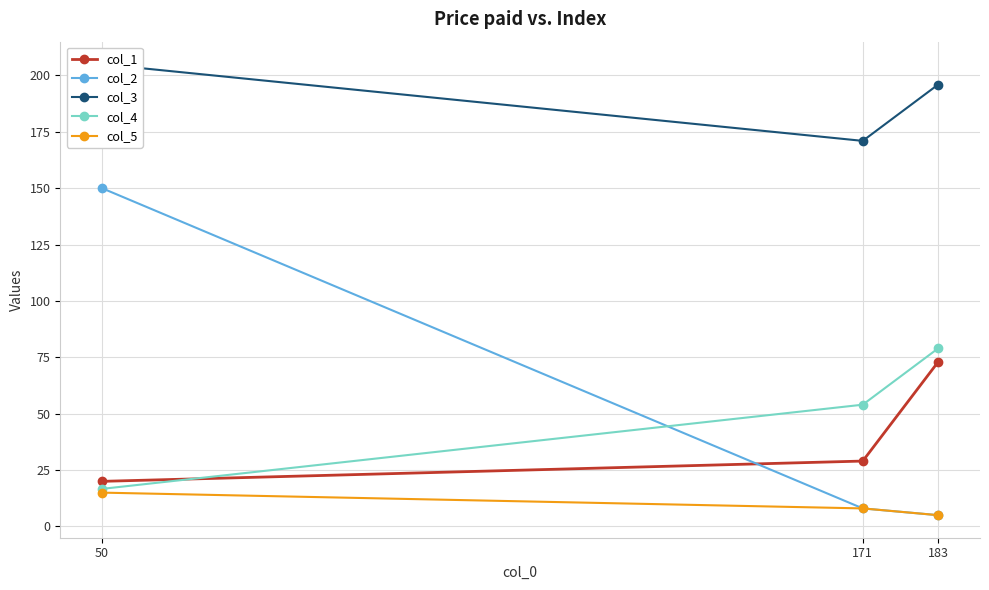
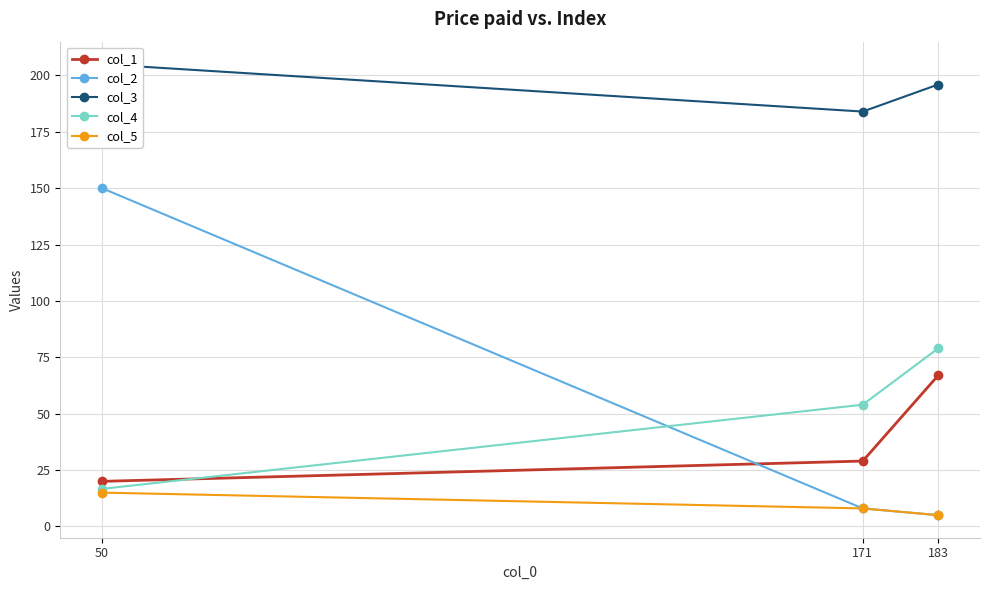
col_3, 171: 171 -> 184
col_1, 183: 73 -> 67
